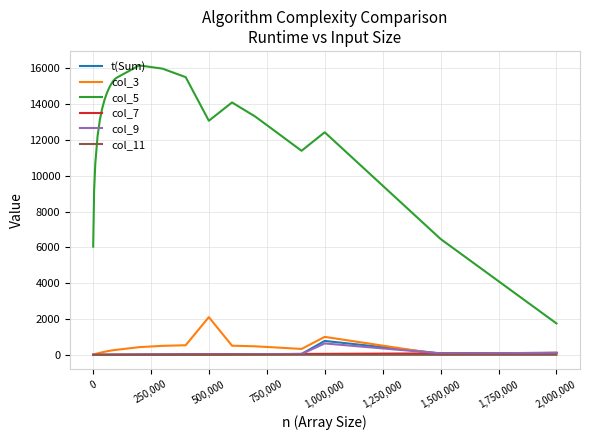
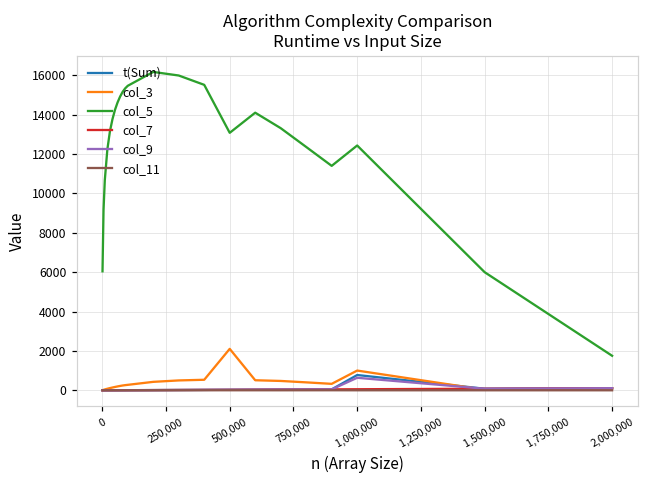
col_5, 1,500,000: 6500 -> 6000
